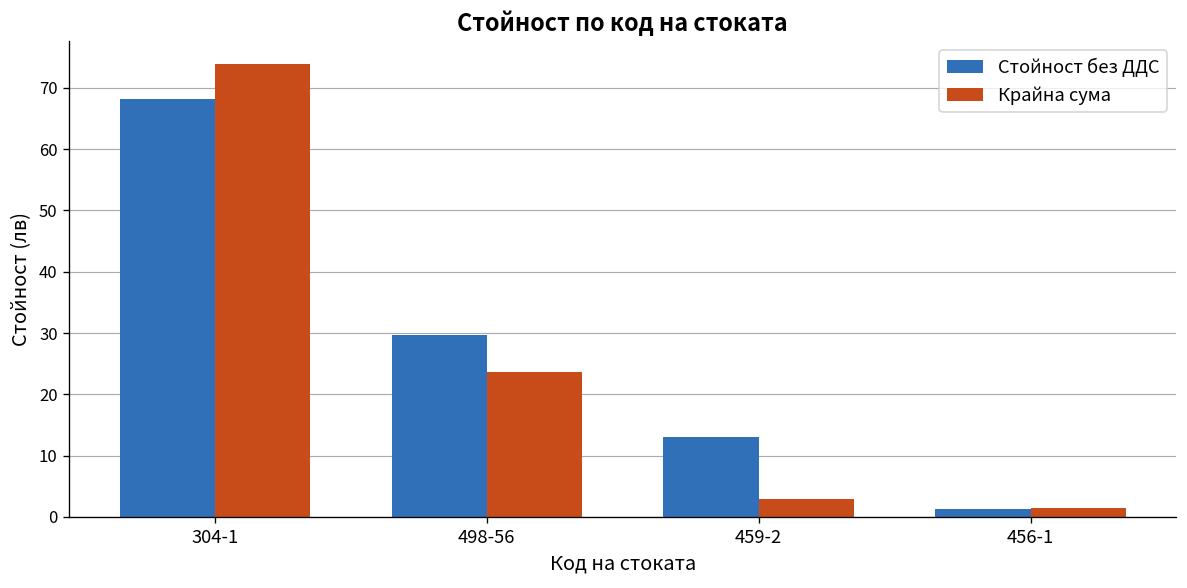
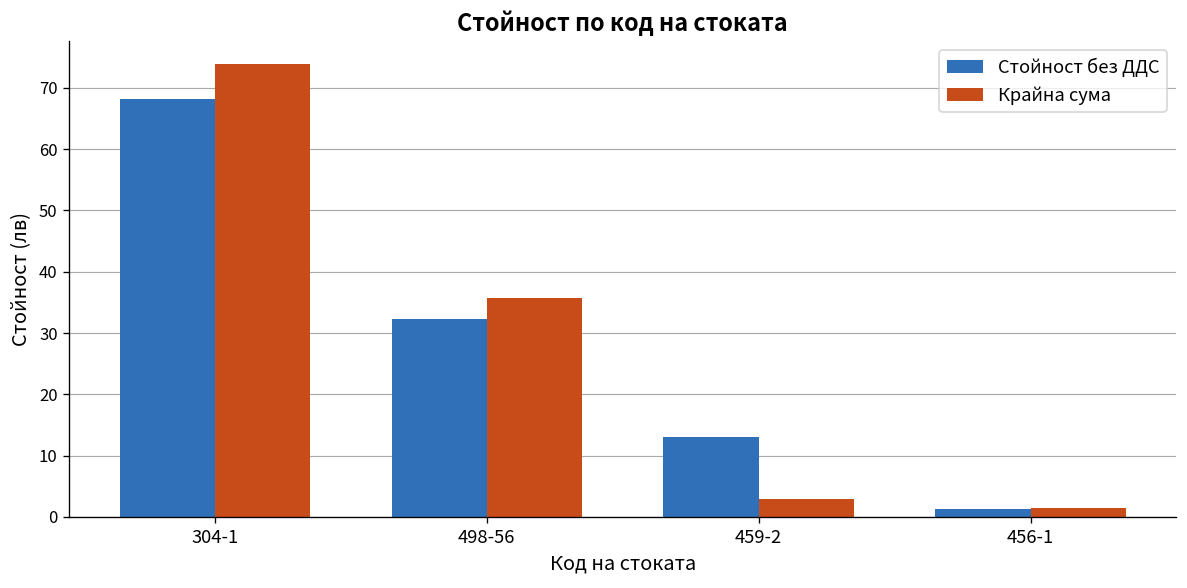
Стойност без ДДС, 498-56: 30 -> 32
Крайна сума, 498-56: 24 -> 36
